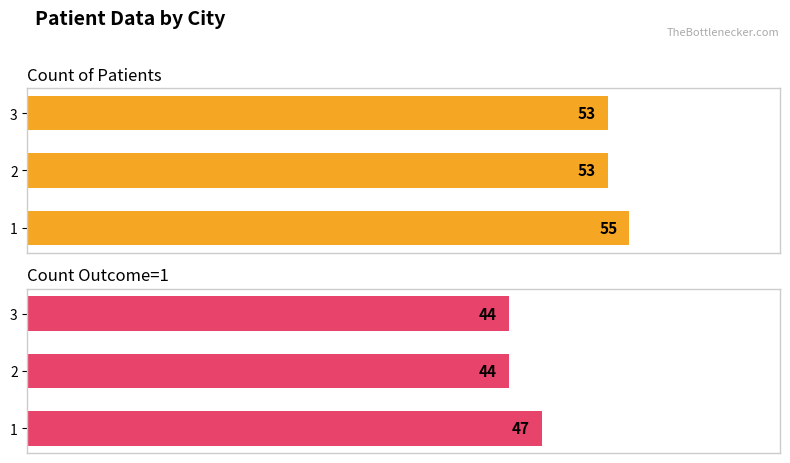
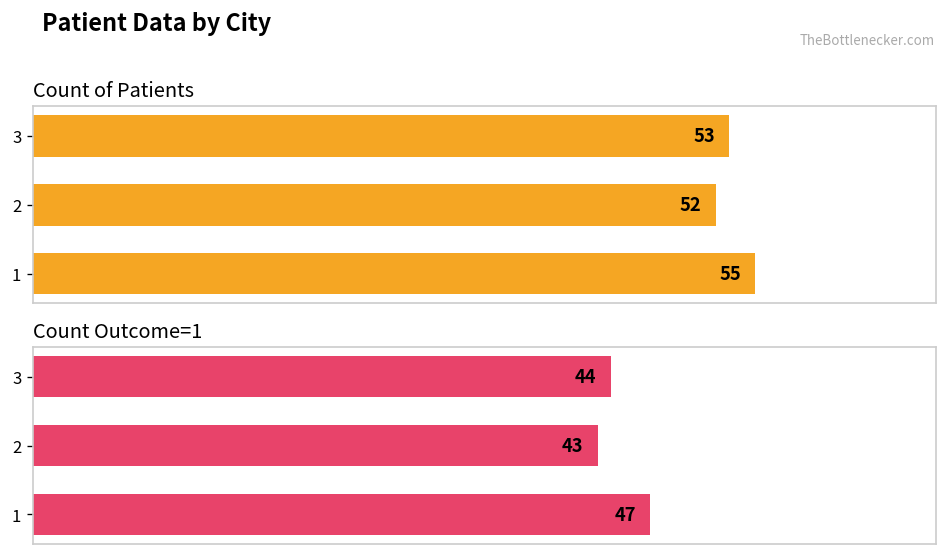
Count of Patients, 2: 53 -> 52
Count Outcome=1, 2: 44 -> 43
